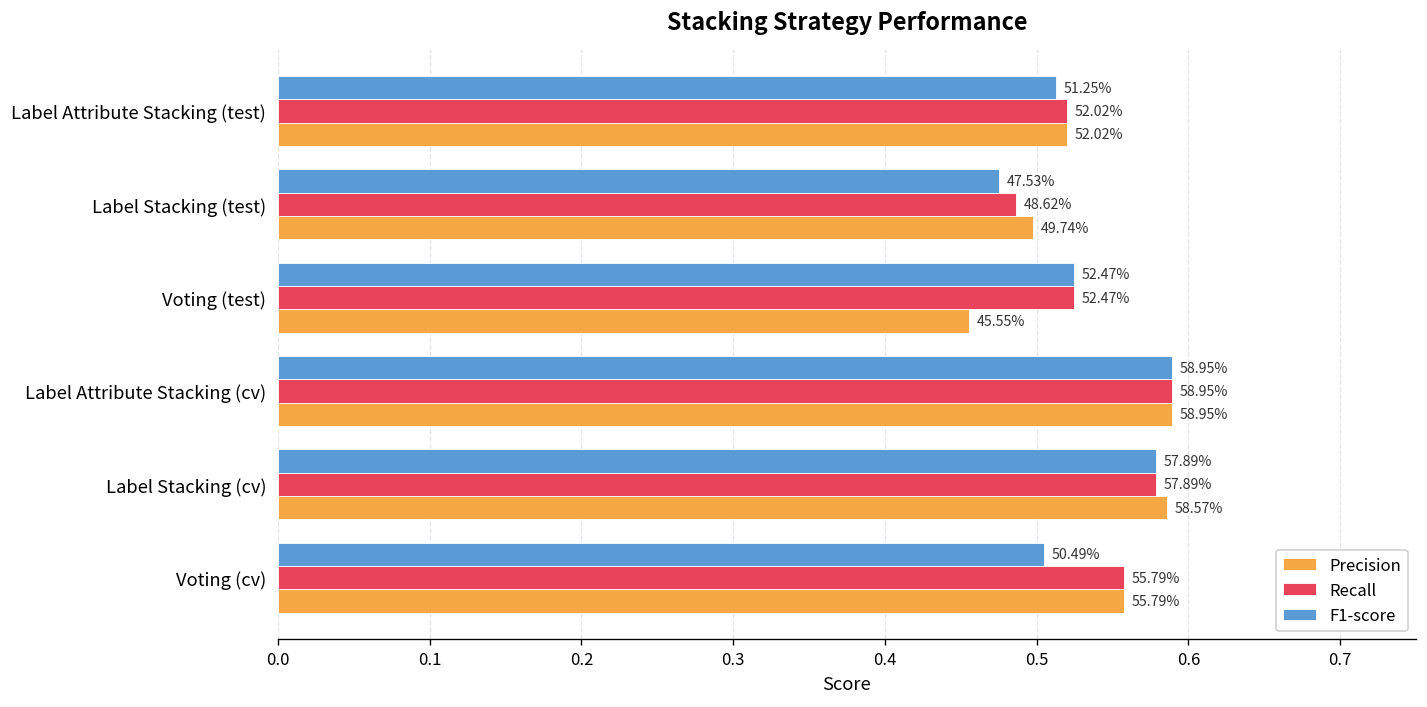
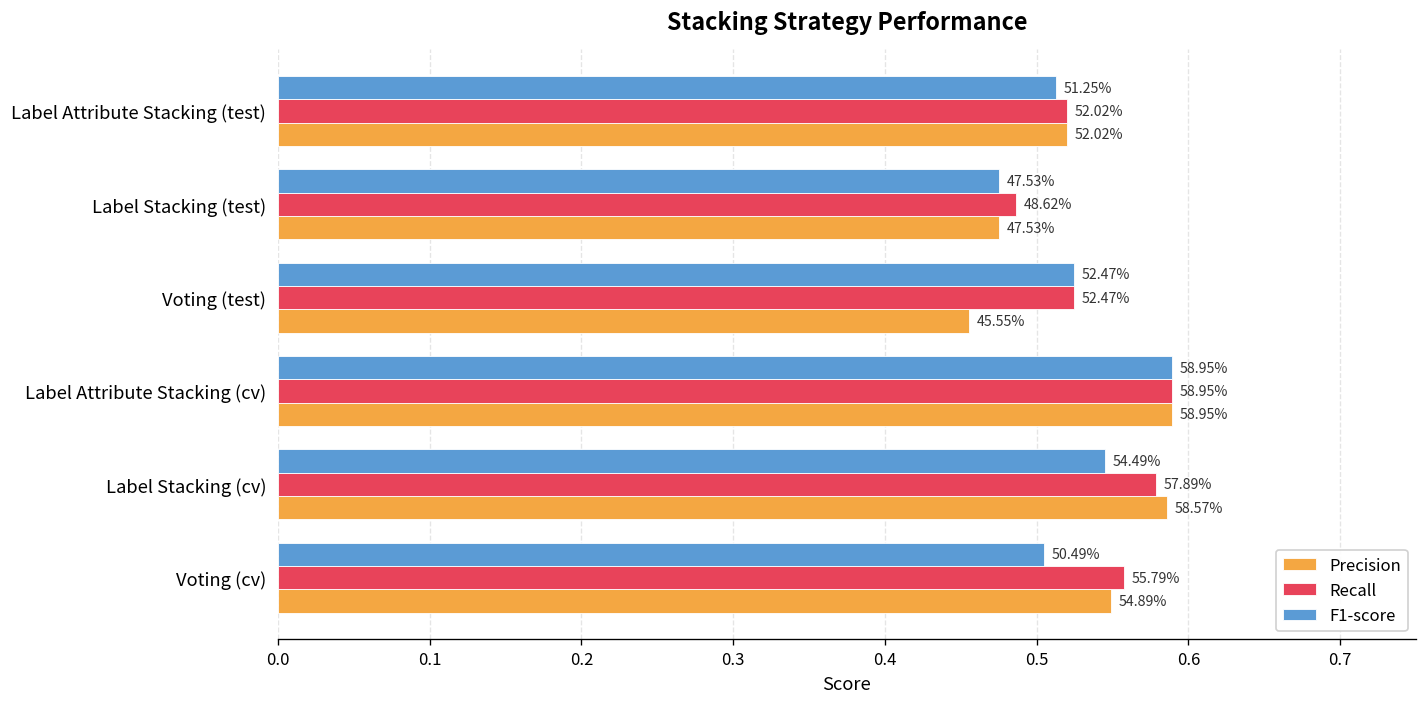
Precision, Label Stacking (test): 49.74% -> 47.53%
F1-score, Label Stacking (cv): 57.89% -> 54.49%
Precision, Voting (cv): 55.79% -> 54.89%
